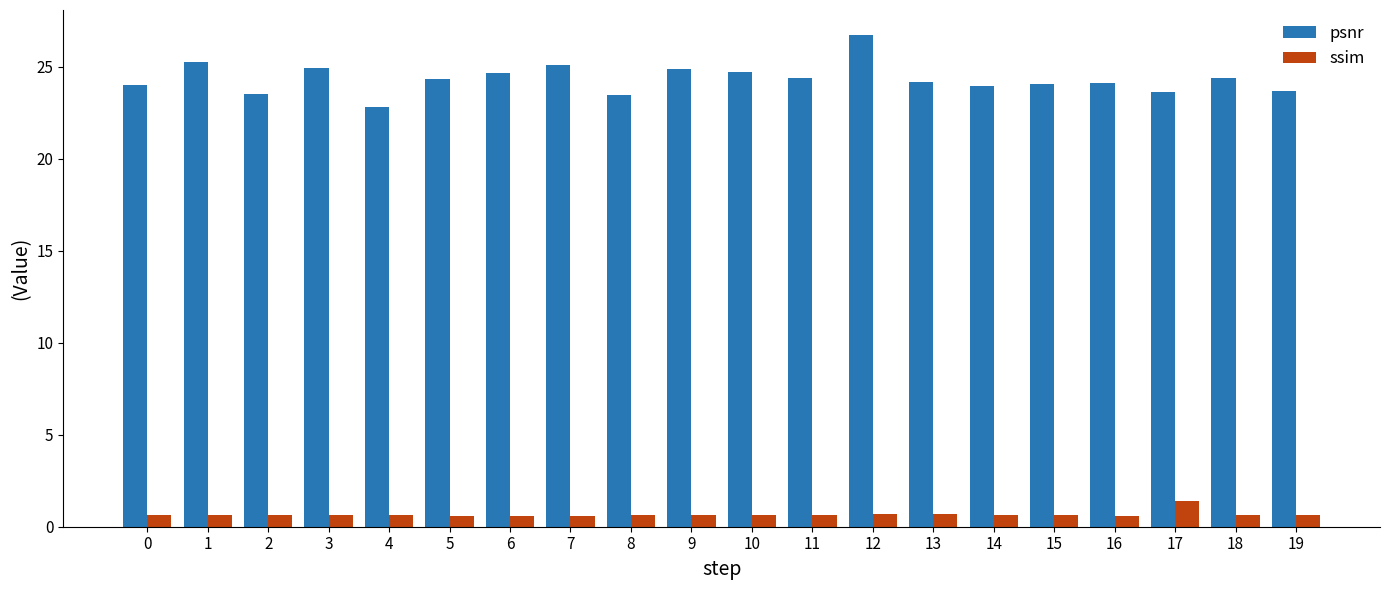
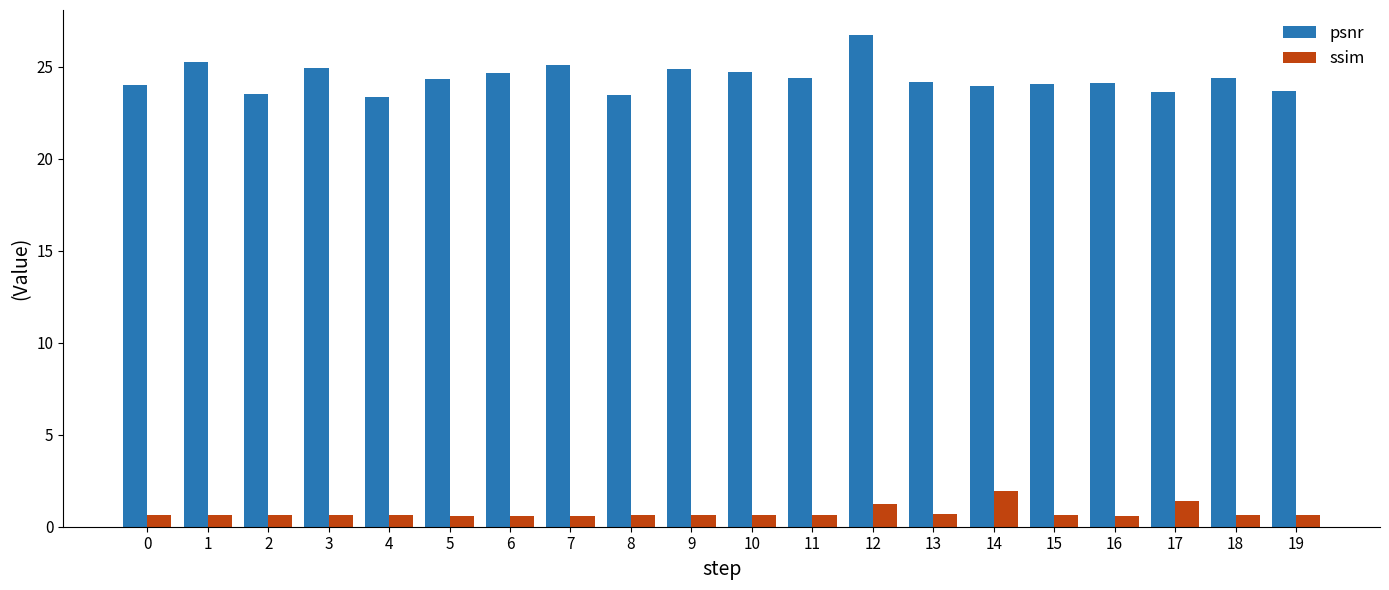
psnr, 4: 22.8 -> 23.4
ssim, 12: 0.7 -> 1.3
ssim, 14: 0.6 -> 1.9
